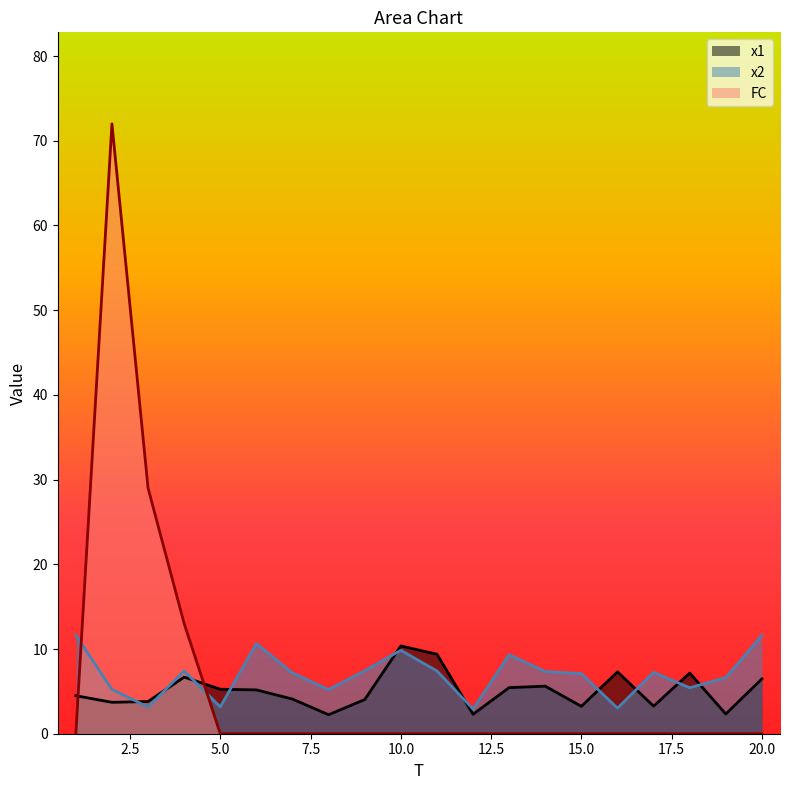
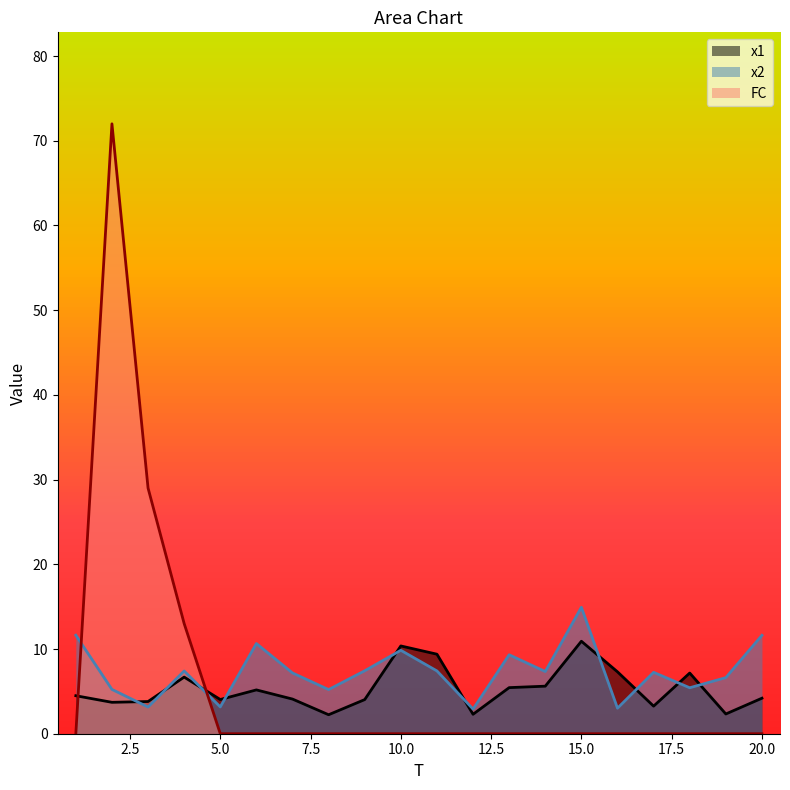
x1, 5.0: 5 -> 4
x1, 15.0: 3 -> 11
x2, 15.0: 7 -> 15
x1, 20.0: 6 -> 4
